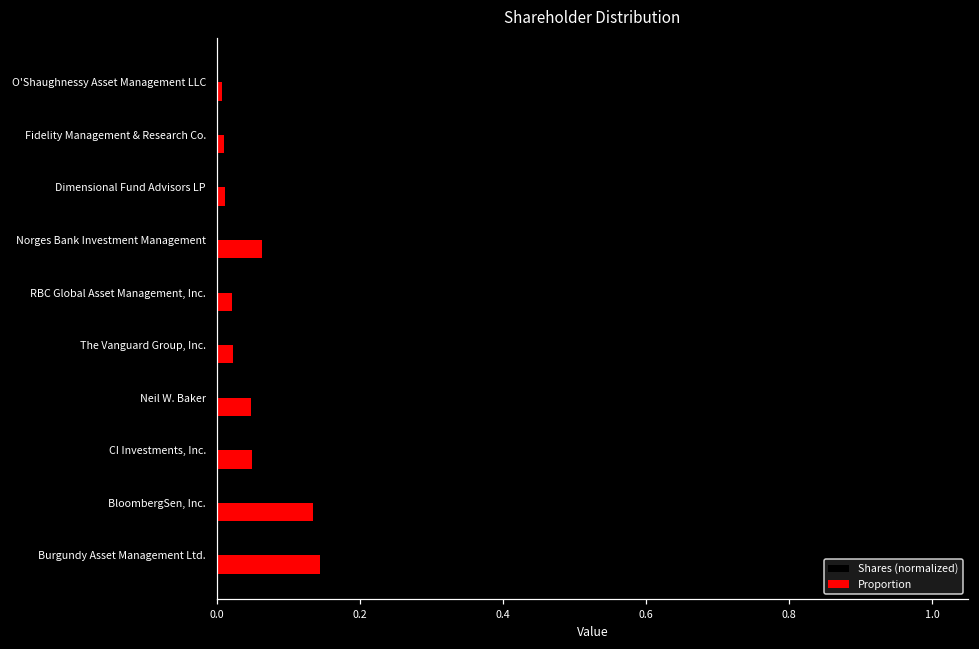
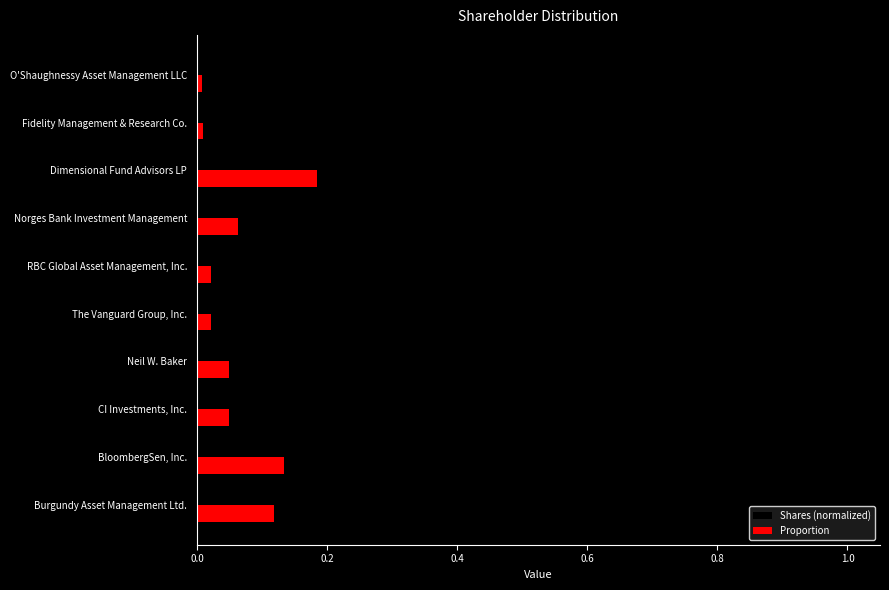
Proportion, Dimensional Fund Advisors LP: 0.01 -> 0.18
Proportion, Burgundy Asset Management Ltd.: 0.14 -> 0.12
